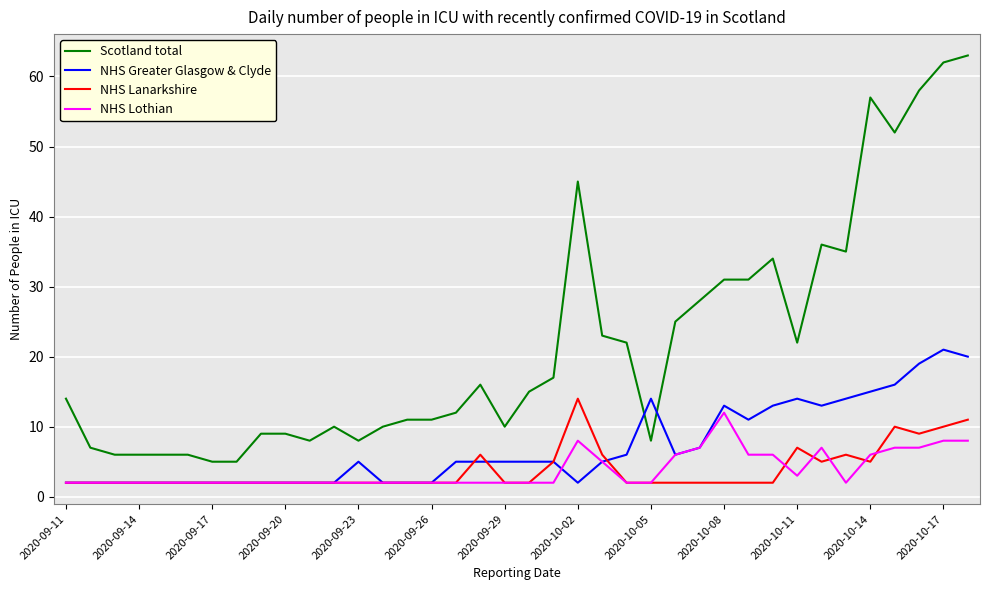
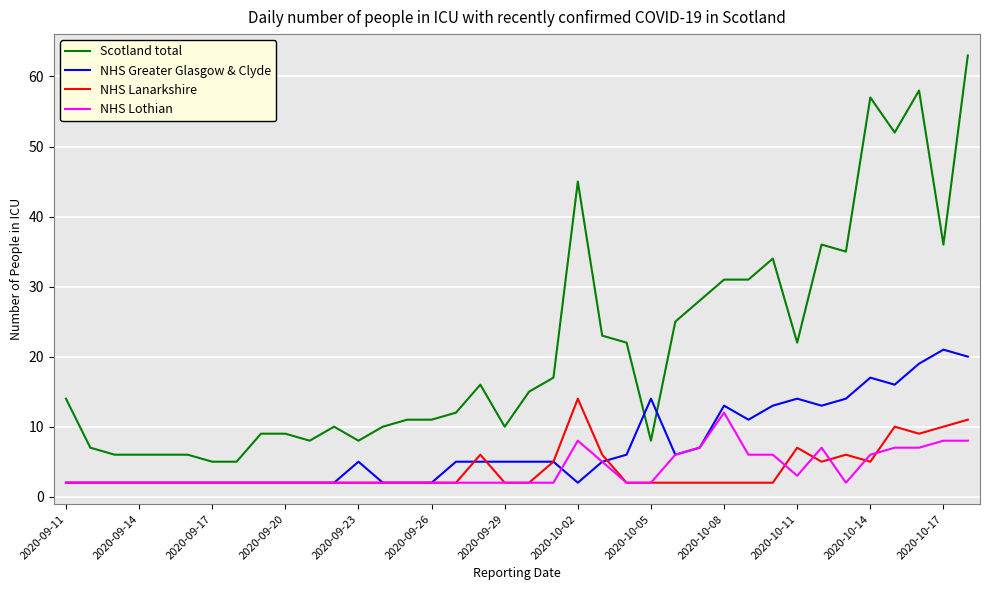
NHS Greater Glasgow & Clyde, 2020-10-14: 15 -> 17
Scotland total, 2020-10-17: 62 -> 36
